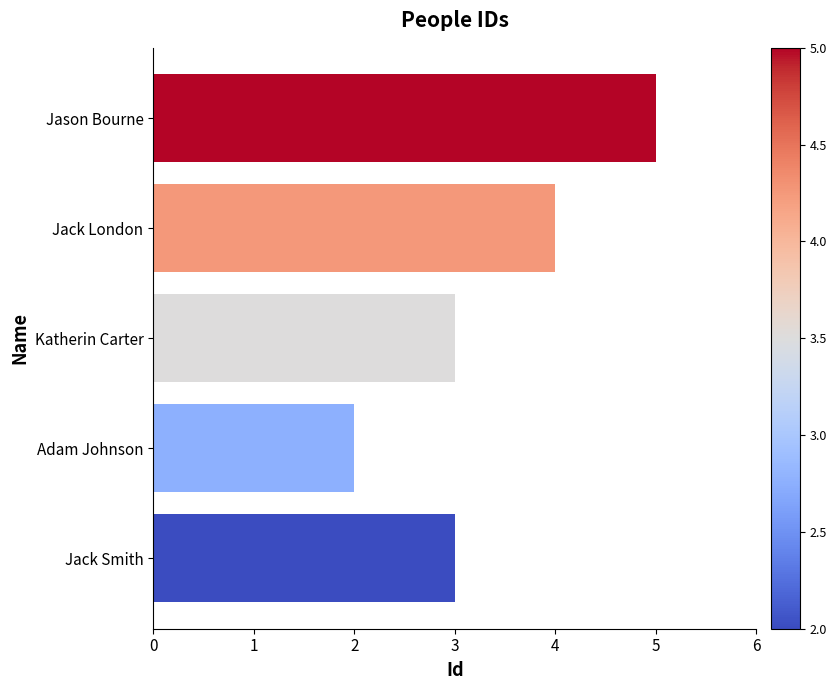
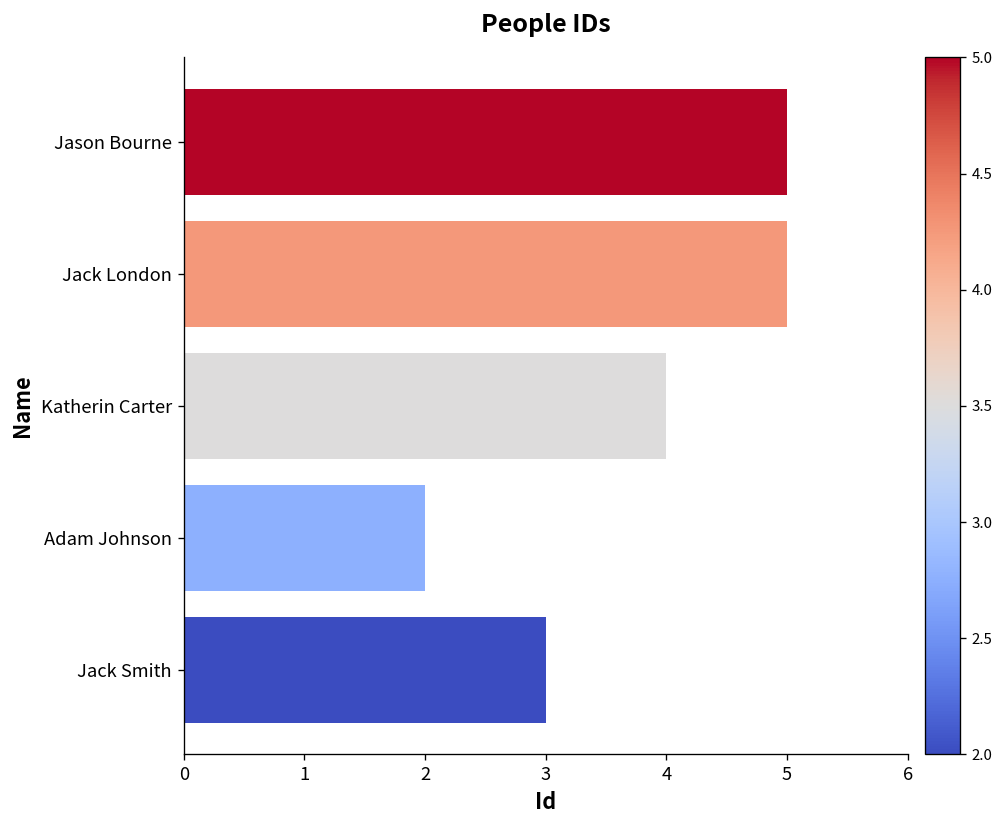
Jack London: 4 -> 5
Katherin Carter: 3 -> 4
